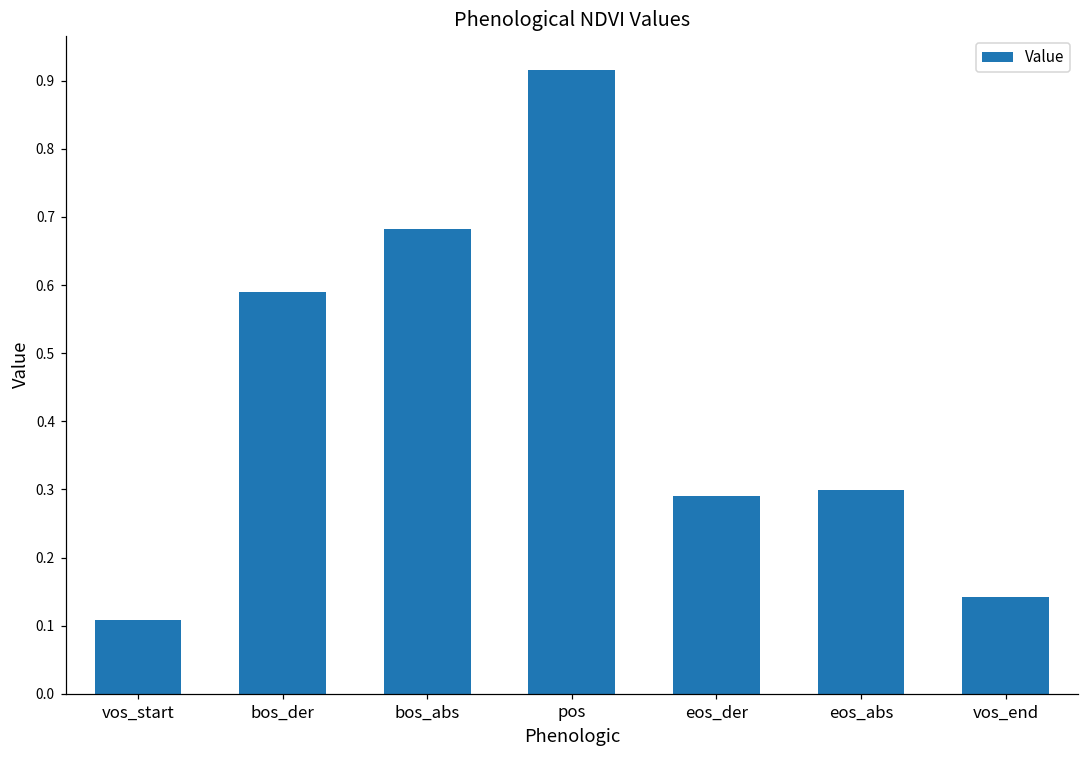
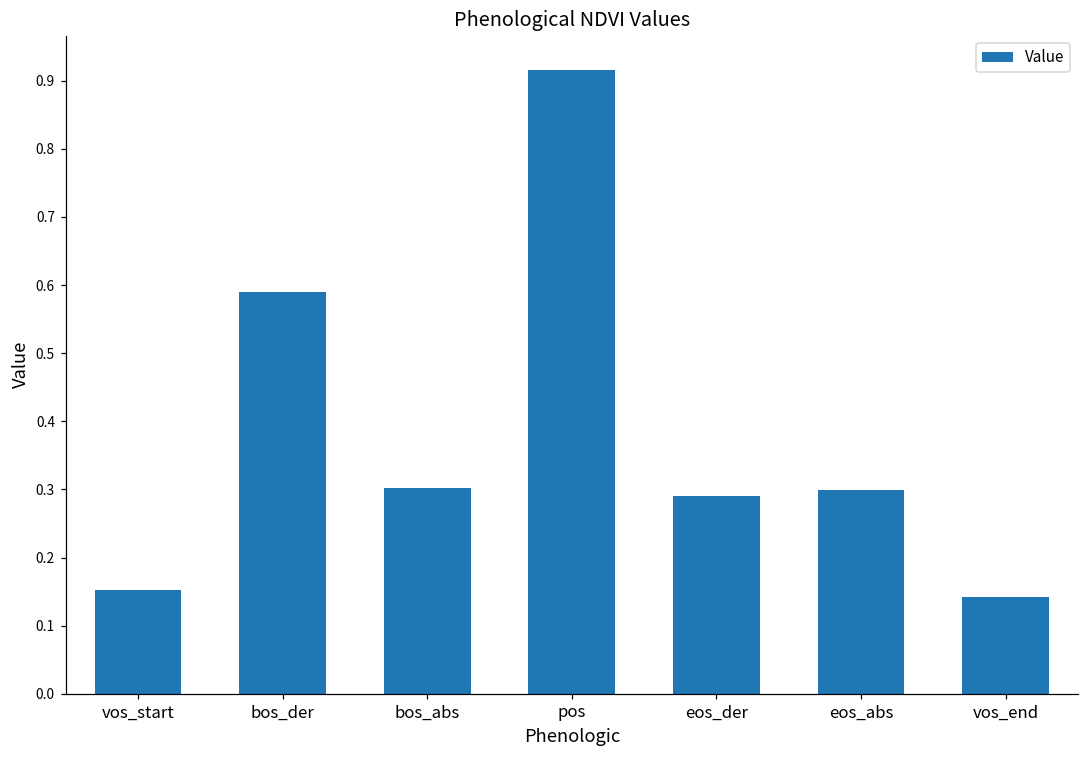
vos_start: 0.11 -> 0.15
bos_abs: 0.68 -> 0.30
